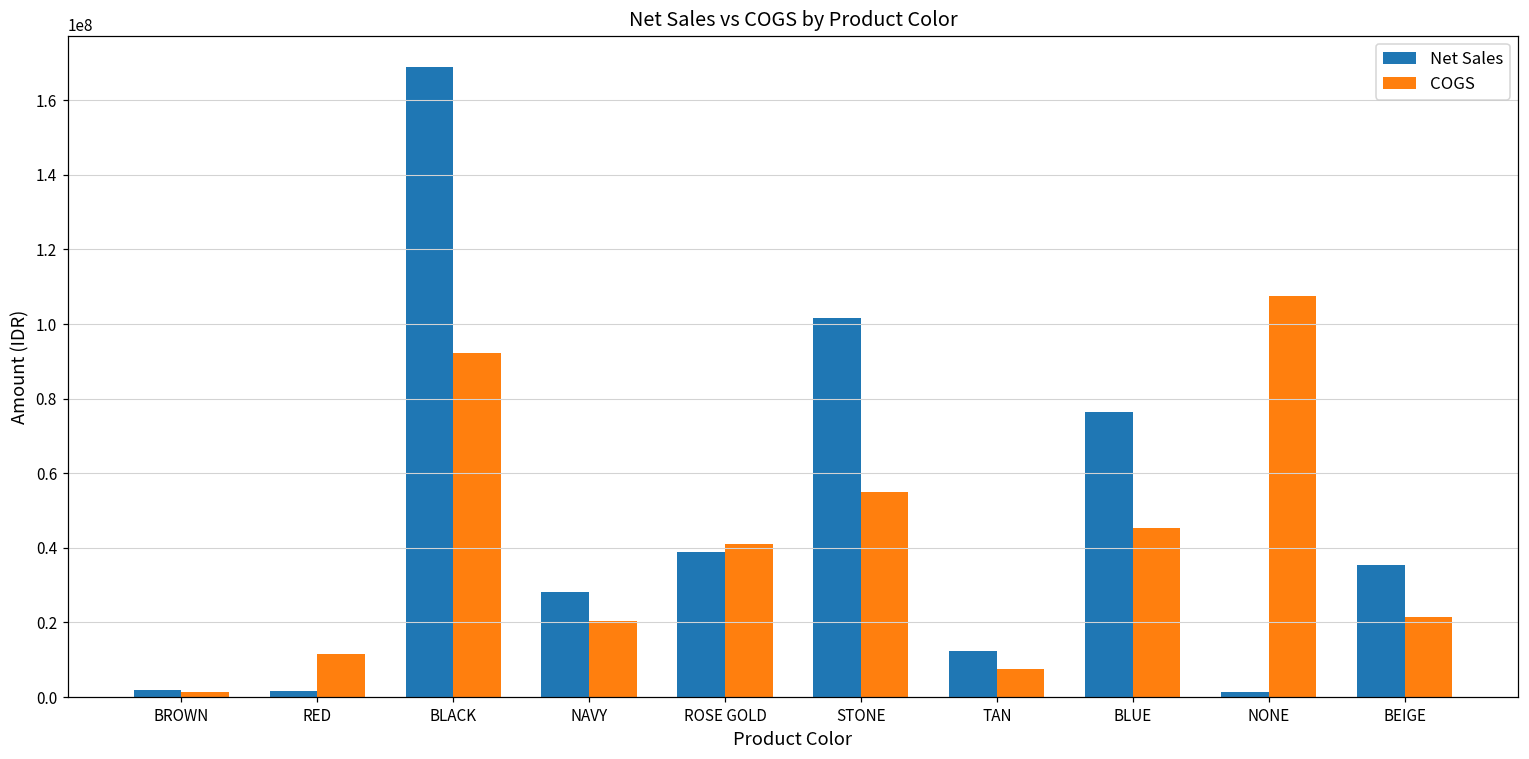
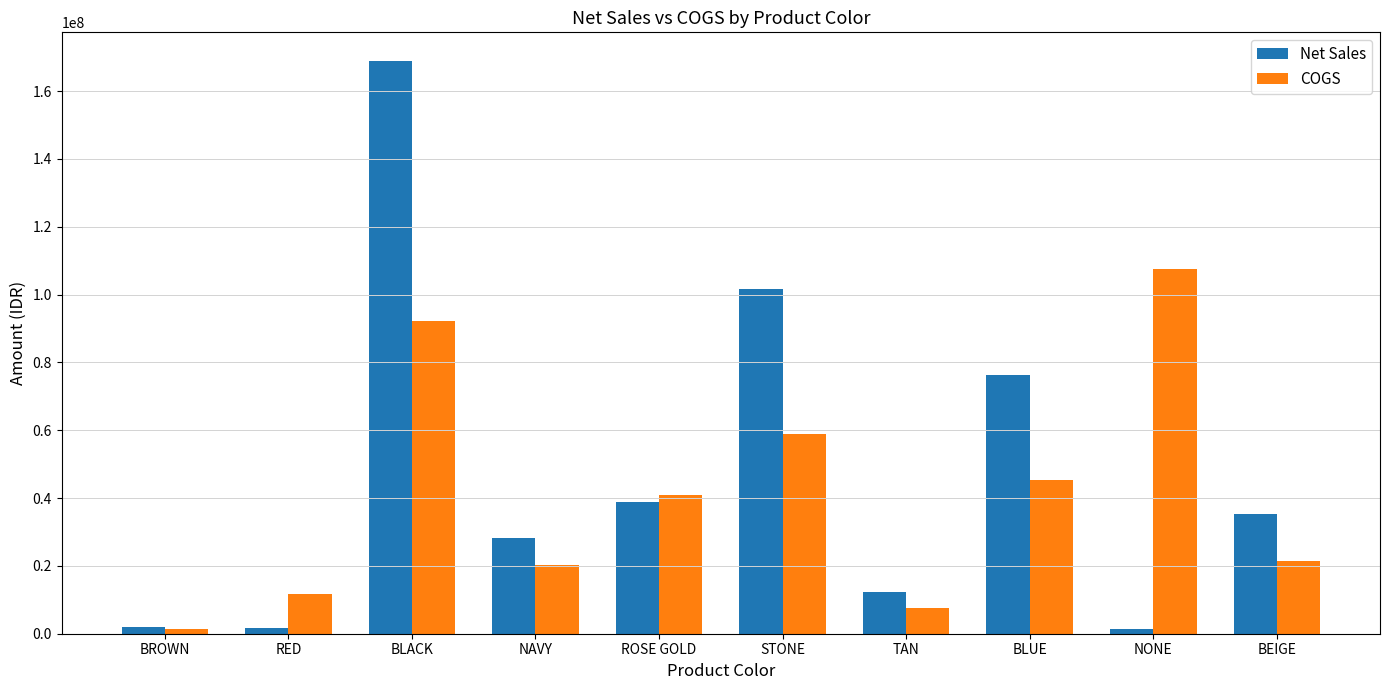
COGS, STONE: 55000000 -> 59000000
